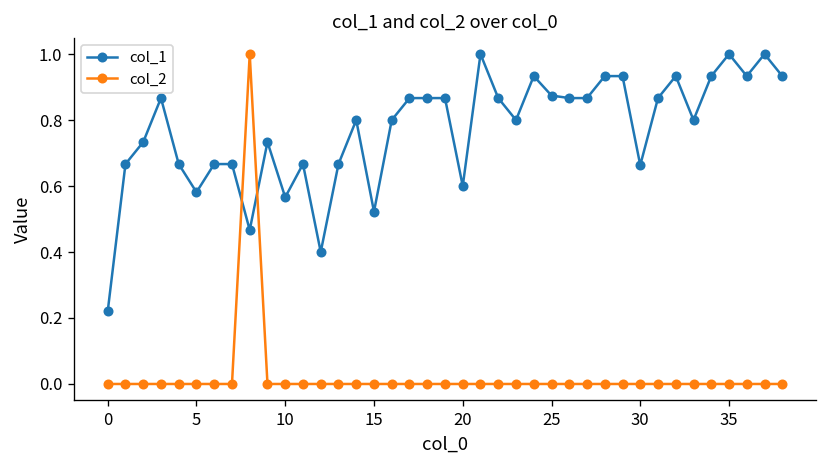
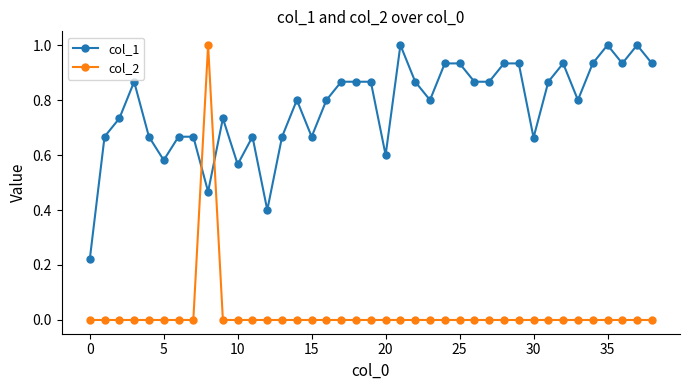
col_1, 15: 0.52 -> 0.67
col_1, 25: 0.87 -> 0.93
